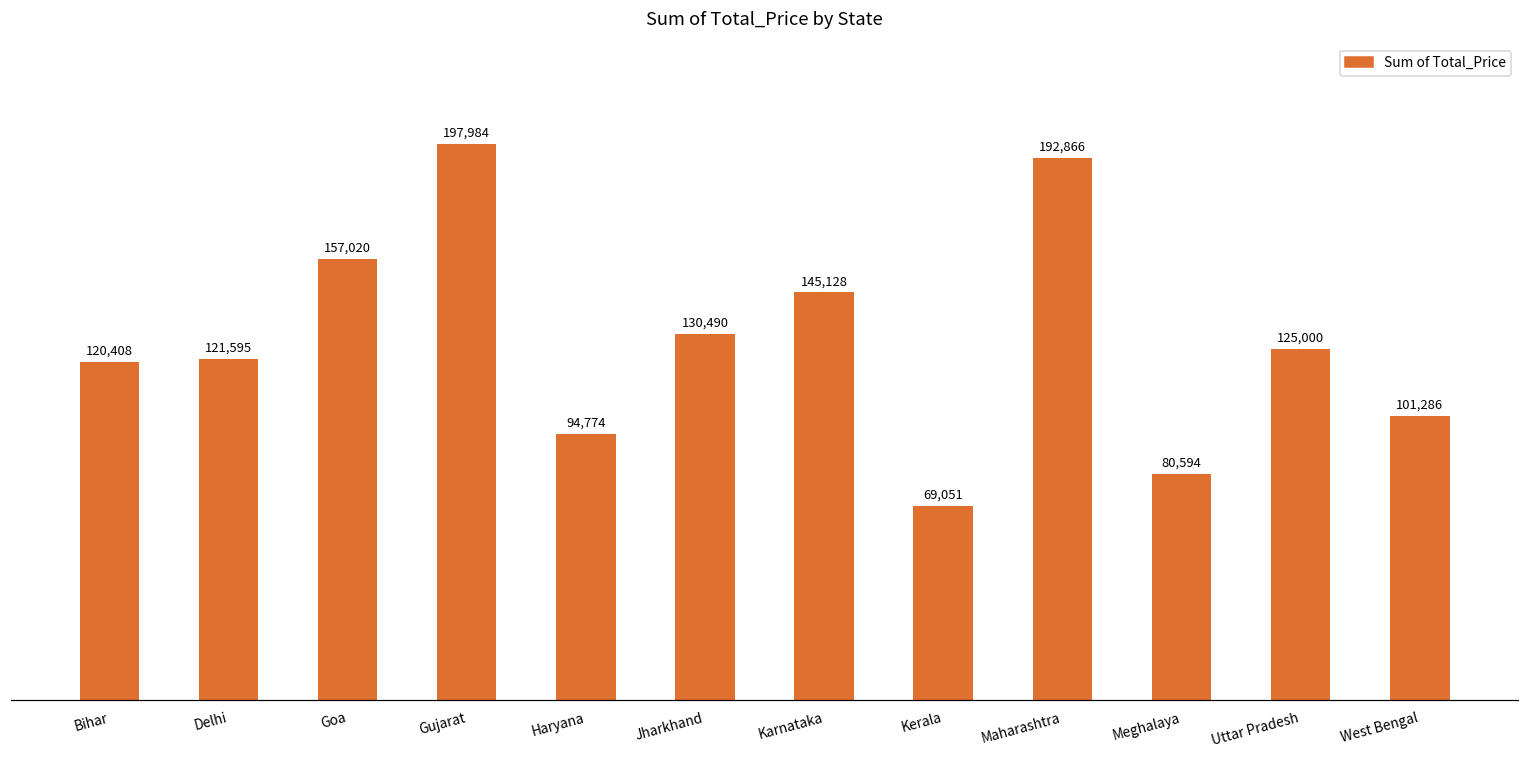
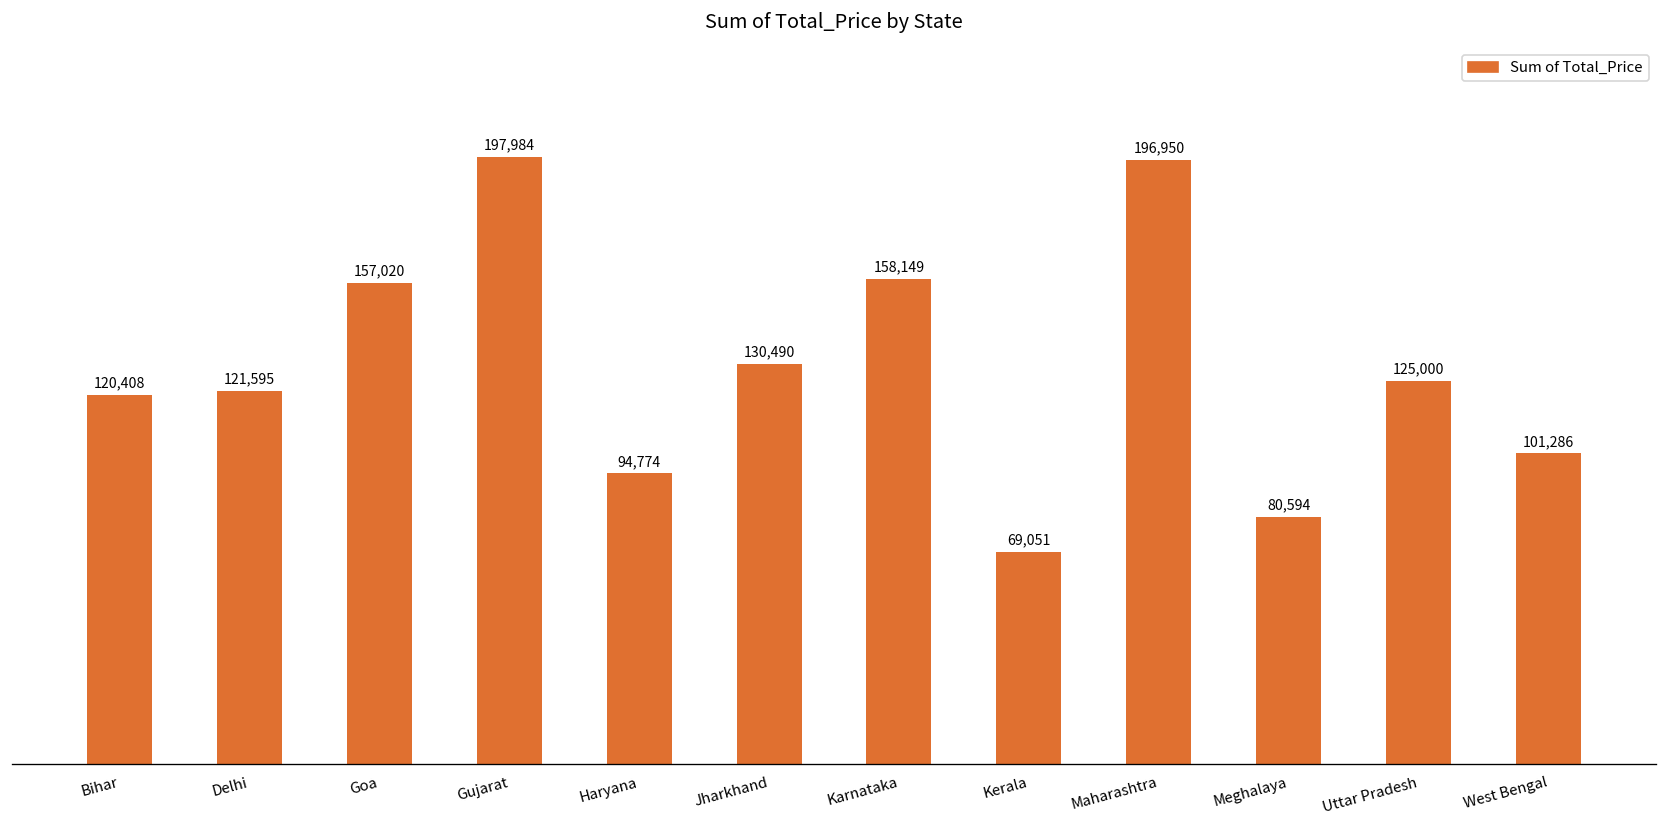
Karnataka: 145,128 -> 158,149
Maharashtra: 192,866 -> 196,950
